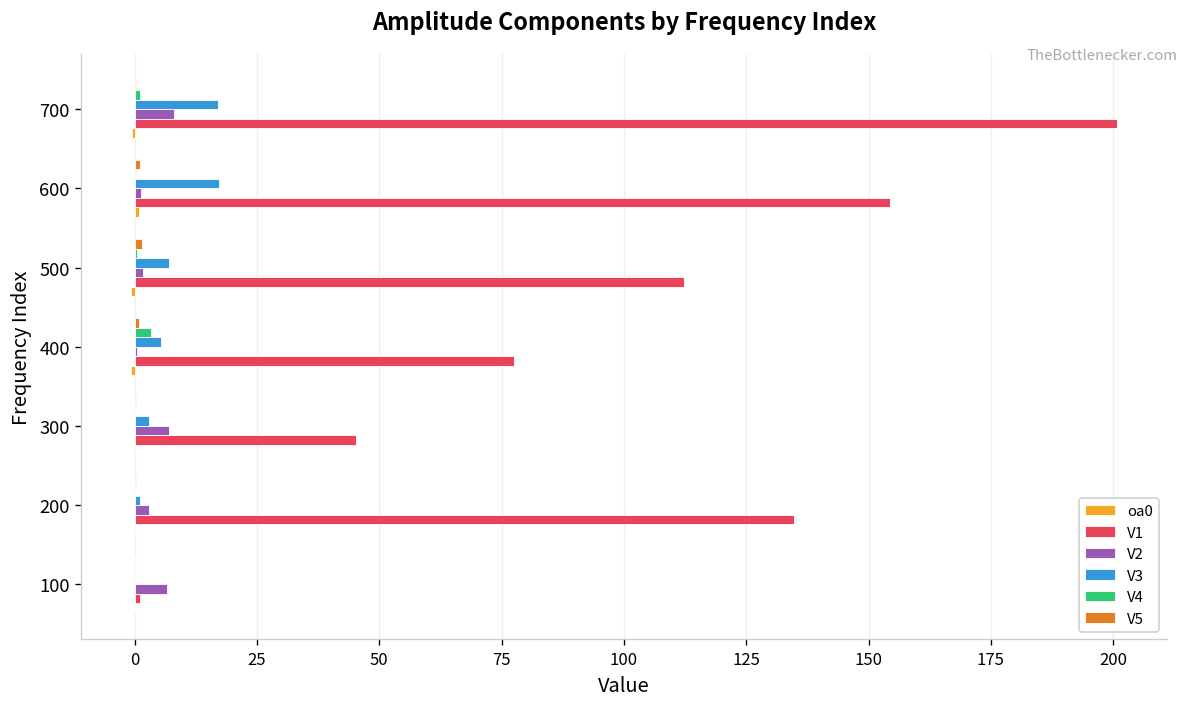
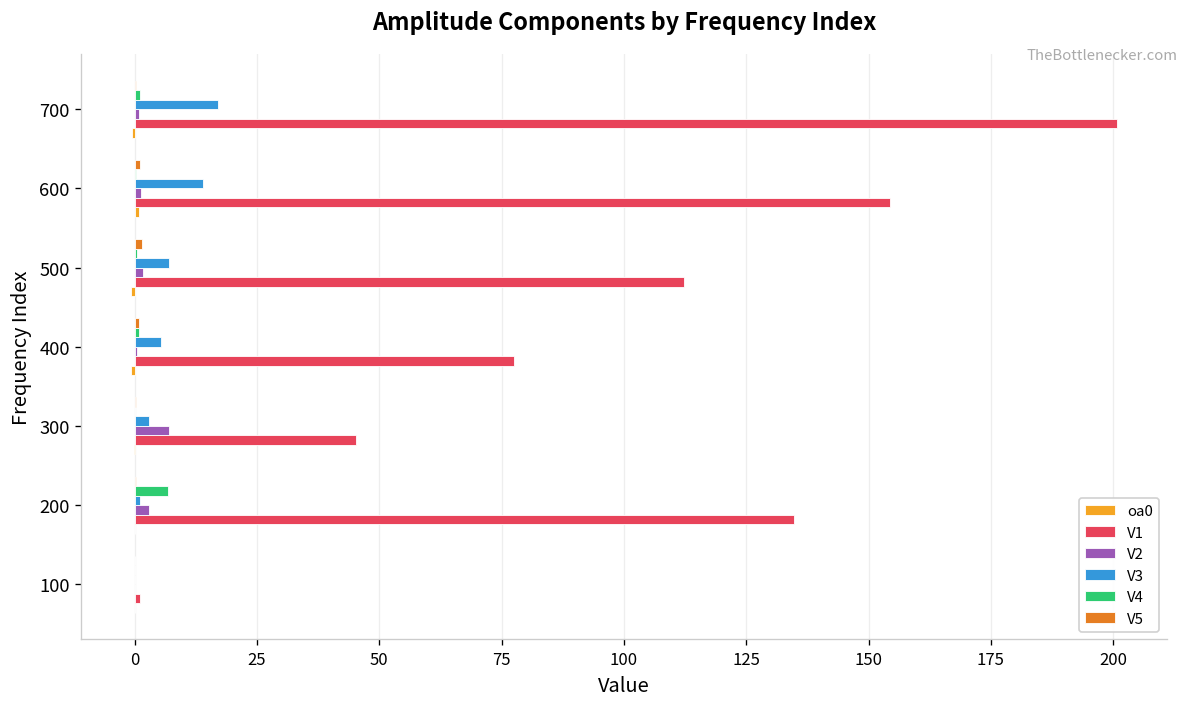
V2, 700: 8 -> 1
V3, 600: 17 -> 14
V4, 400: 3 -> 1
V4, 200: 0 -> 7
V2, 100: 7 -> 0
